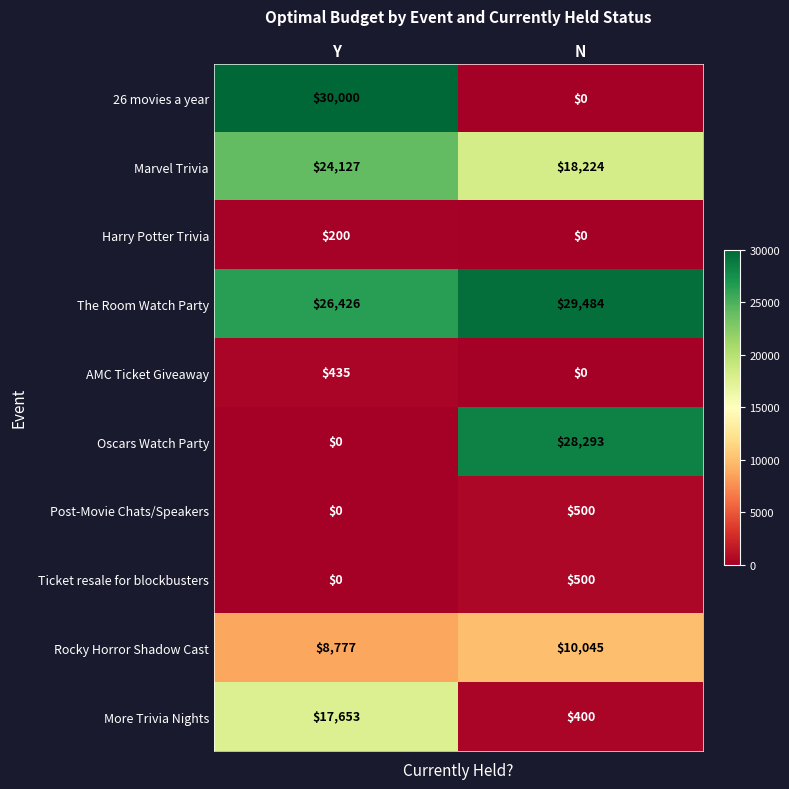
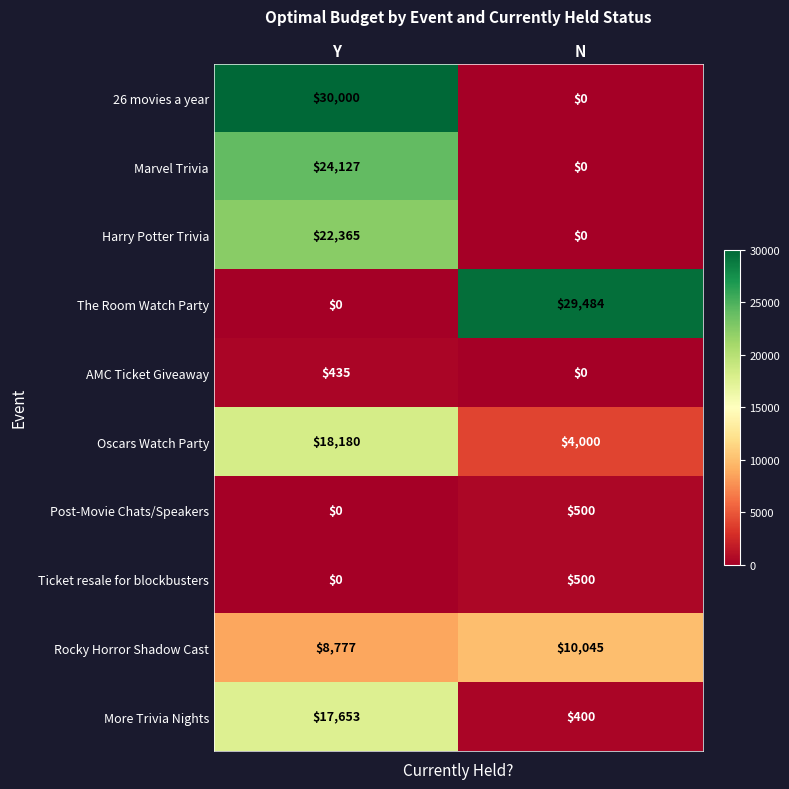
Marvel Trivia, N: $18,224 -> $0
Harry Potter Trivia, Y: $200 -> $22,365
The Room Watch Party, Y: $26,426 -> $0
Oscars Watch Party, Y: $0 -> $18,180
Oscars Watch Party, N: $28,293 -> $4,000
